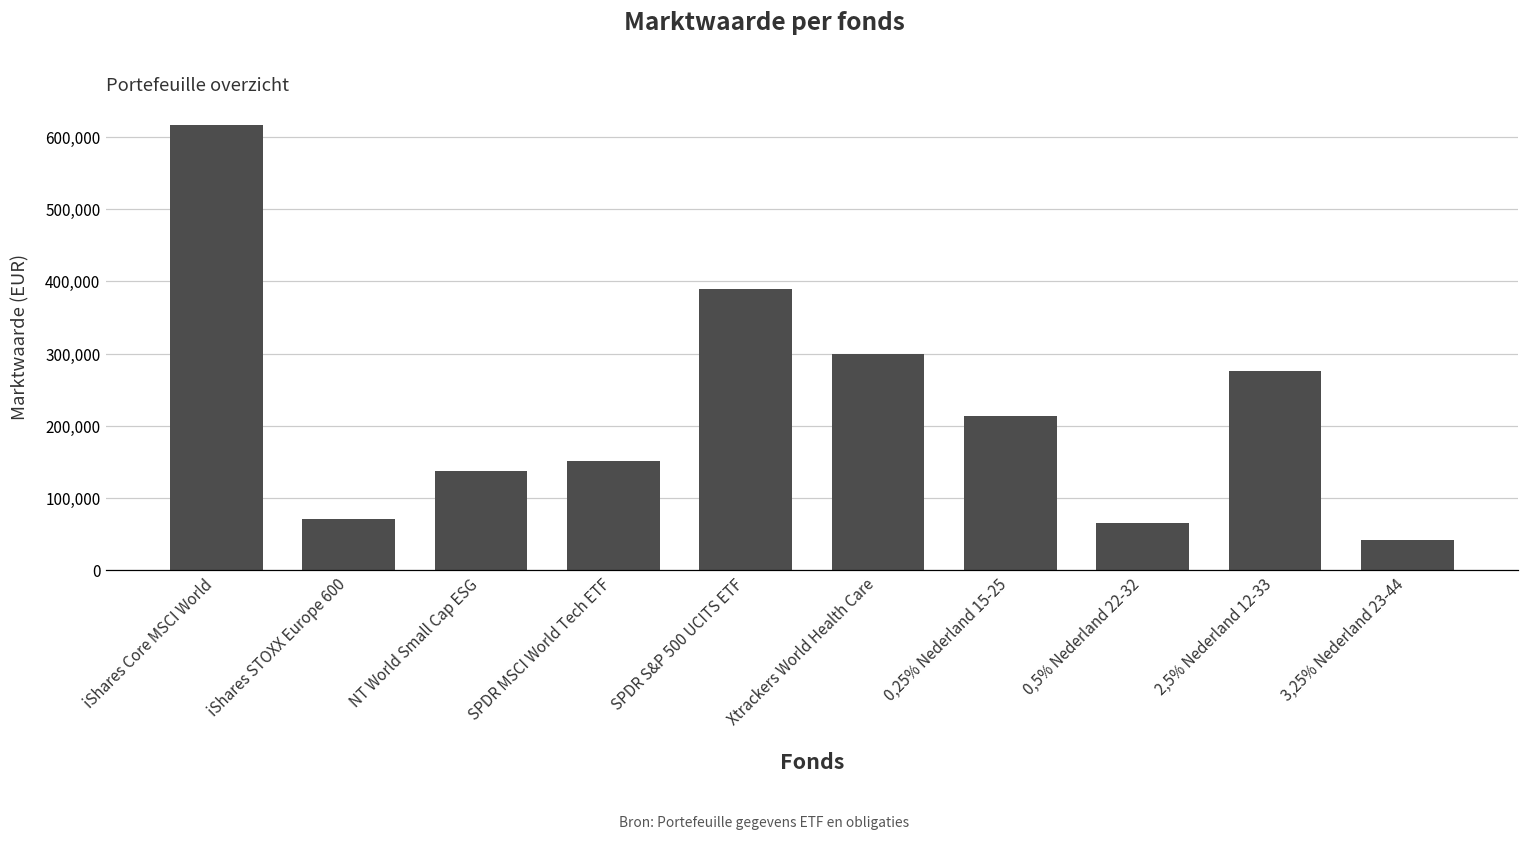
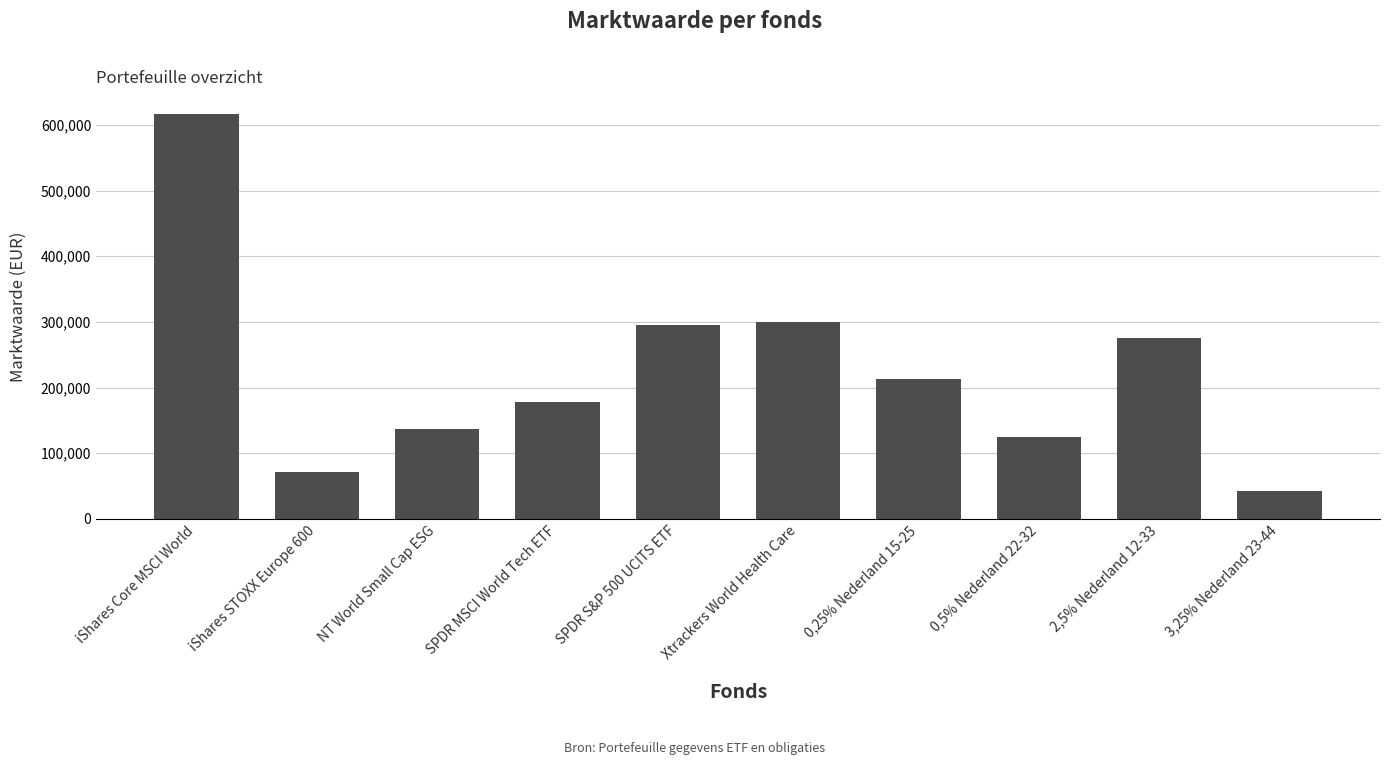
SPDR MSCI World Tech ETF: 150,000 -> 180,000
SPDR S&P 500 UCITS ETF: 390,000 -> 290,000
0,5% Nederland 22-32: 70,000 -> 130,000
